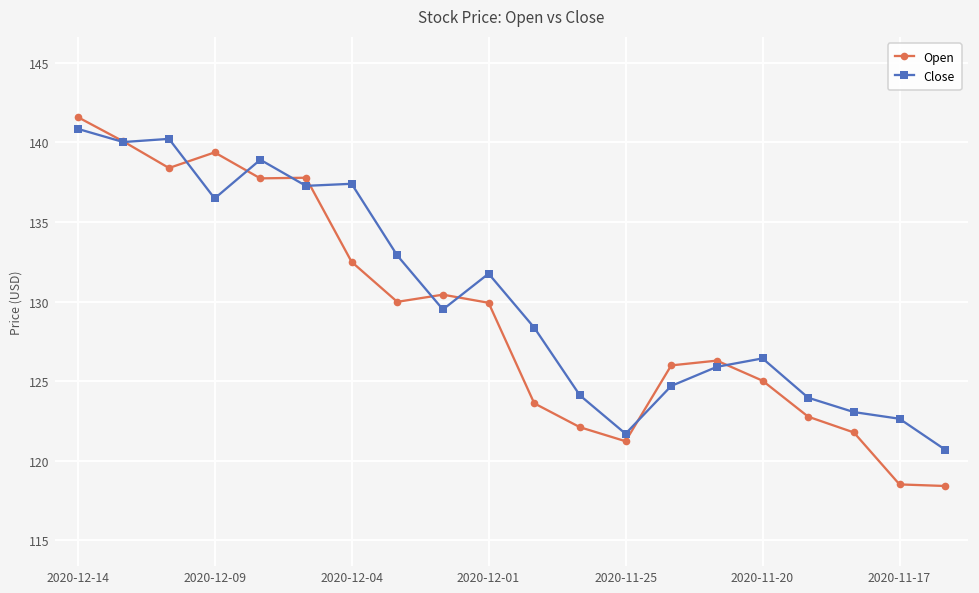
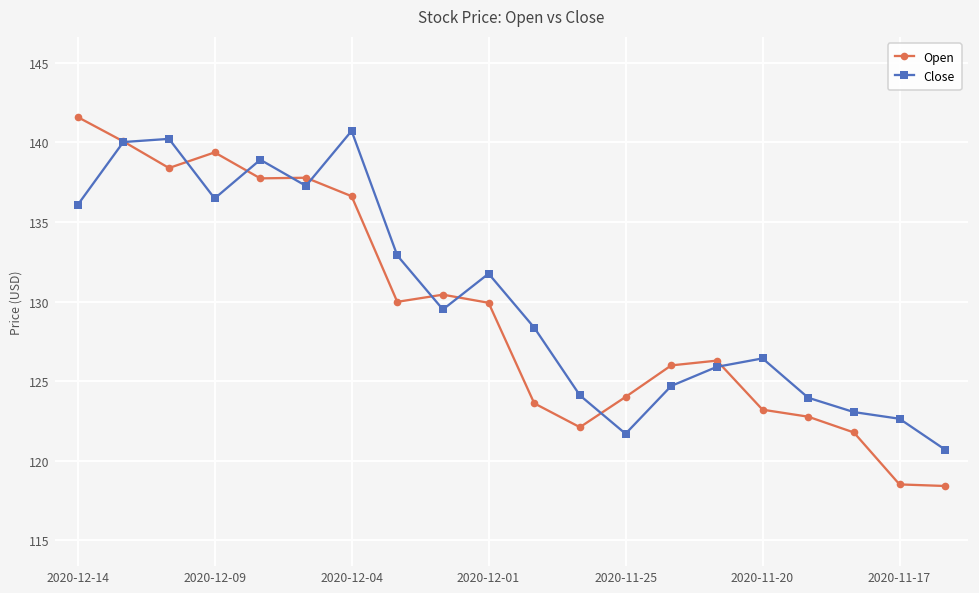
Close, 2020-12-14: 140.8 -> 136.1
Open, 2020-12-04: 132.5 -> 136.6
Close, 2020-12-04: 137.4 -> 140.7
Open, 2020-11-25: 121.2 -> 124.0
Open, 2020-11-20: 125.0 -> 123.2
